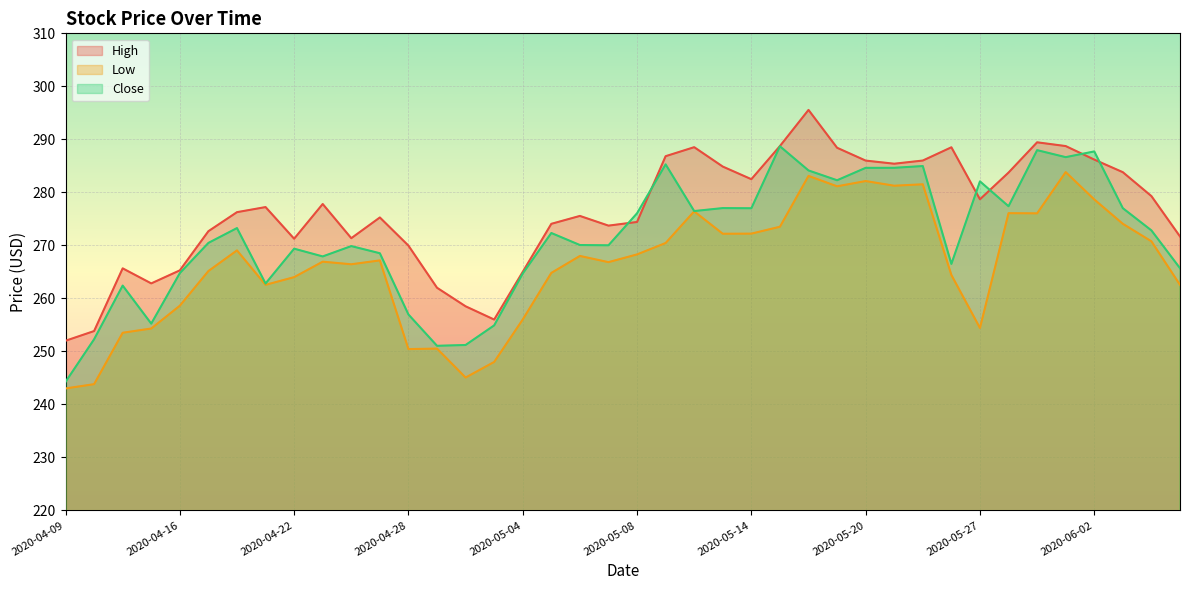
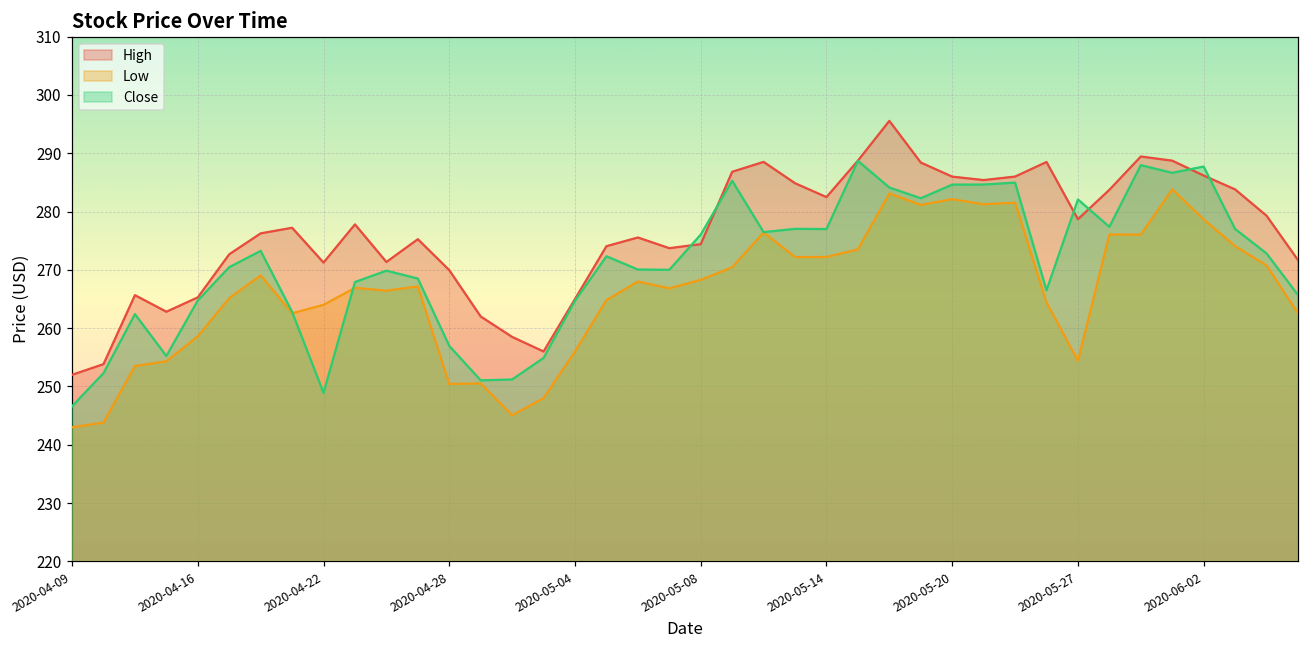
Close, 2020-04-09: 244 -> 247
Close, 2020-04-22: 269 -> 249
